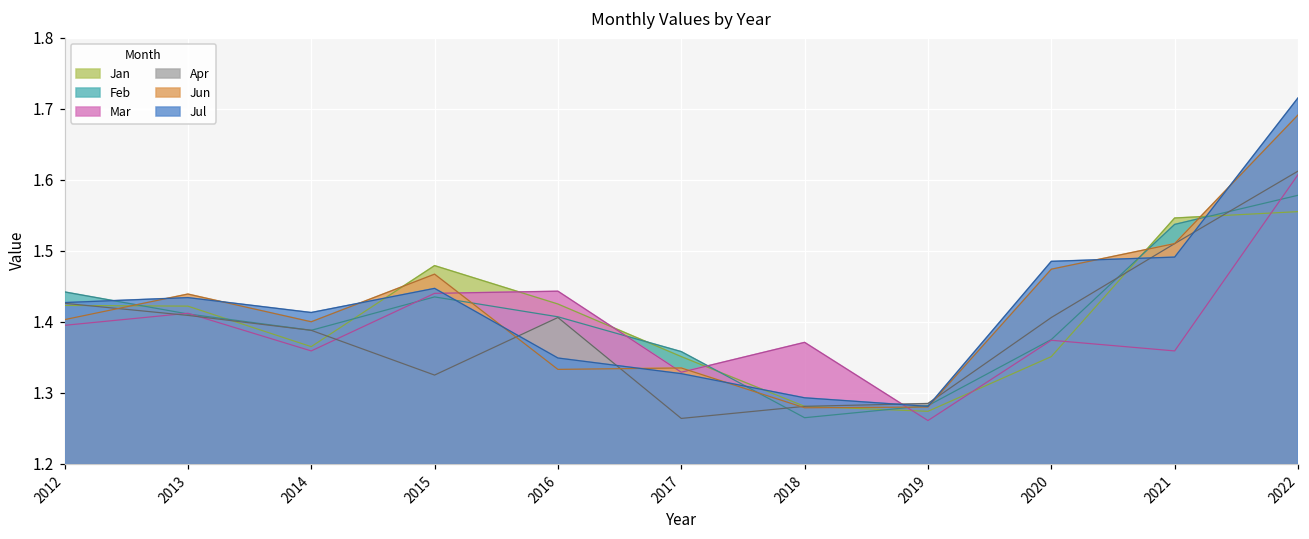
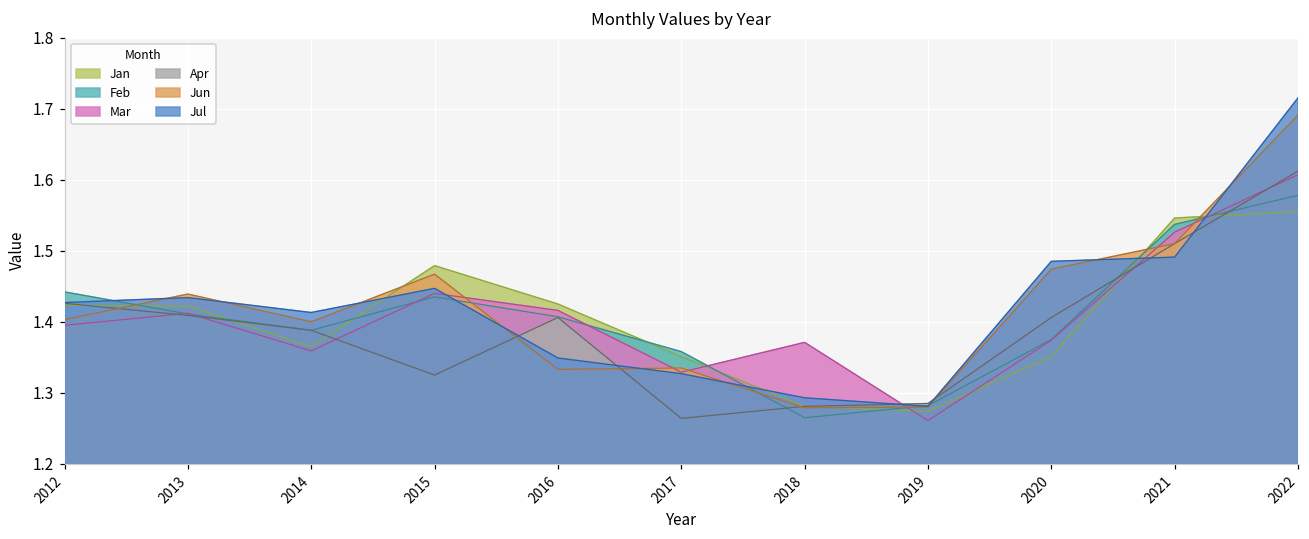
Mar, 2016: 1.44 -> 1.42
Mar, 2021: 1.36 -> 1.53
